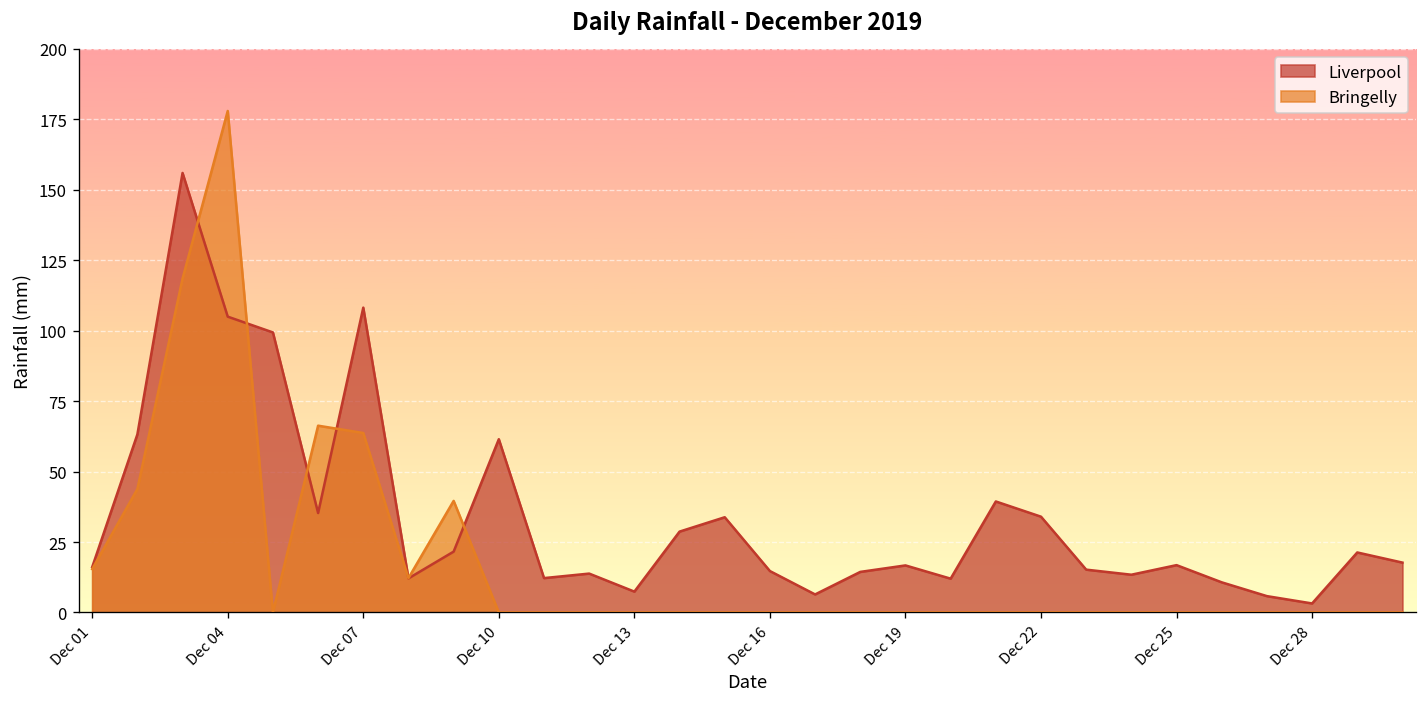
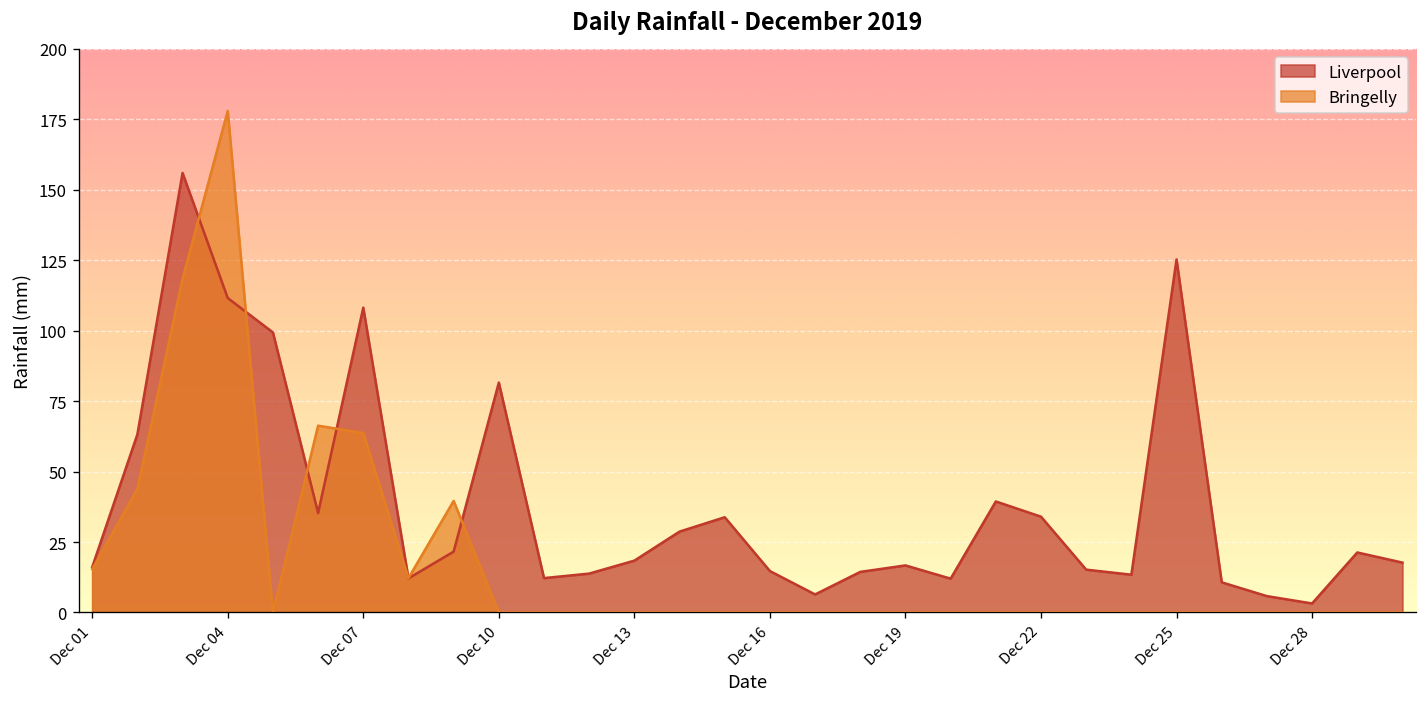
Liverpool, Dec 04: 105 -> 112
Liverpool, Dec 10: 62 -> 82
Liverpool, Dec 13: 7 -> 18
Liverpool, Dec 25: 17 -> 125
